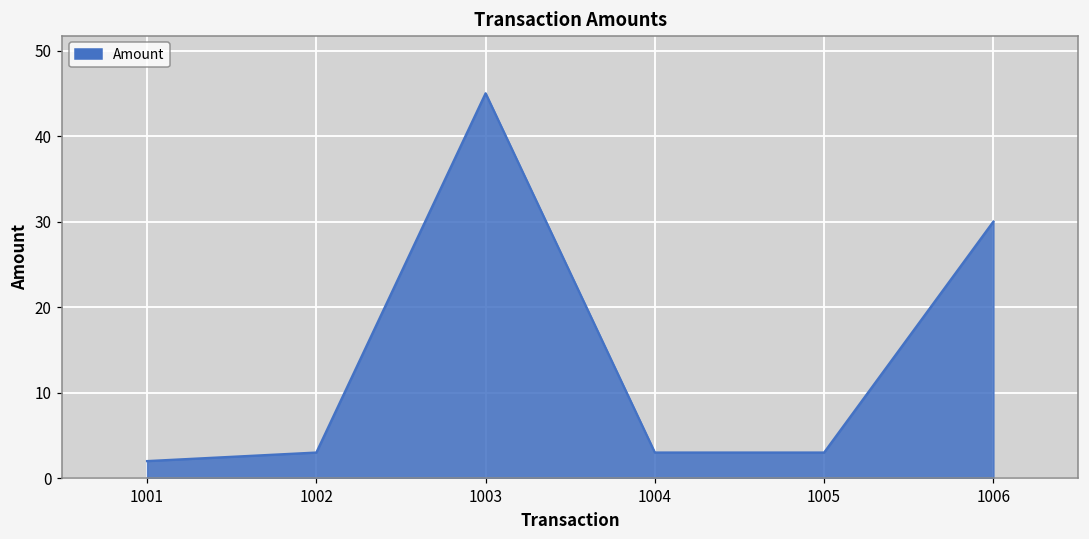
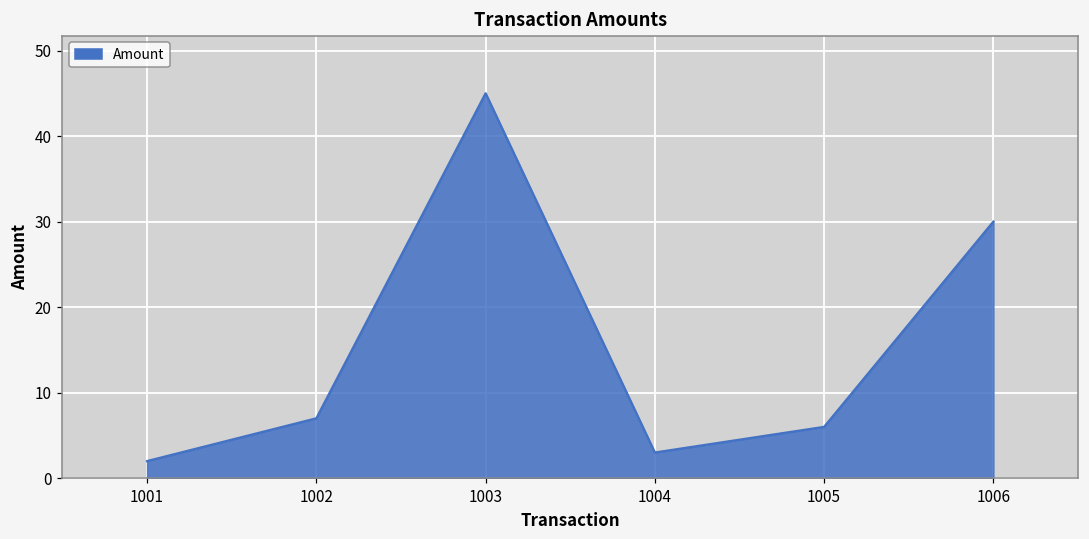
1002: 3 -> 7
1005: 3 -> 6
